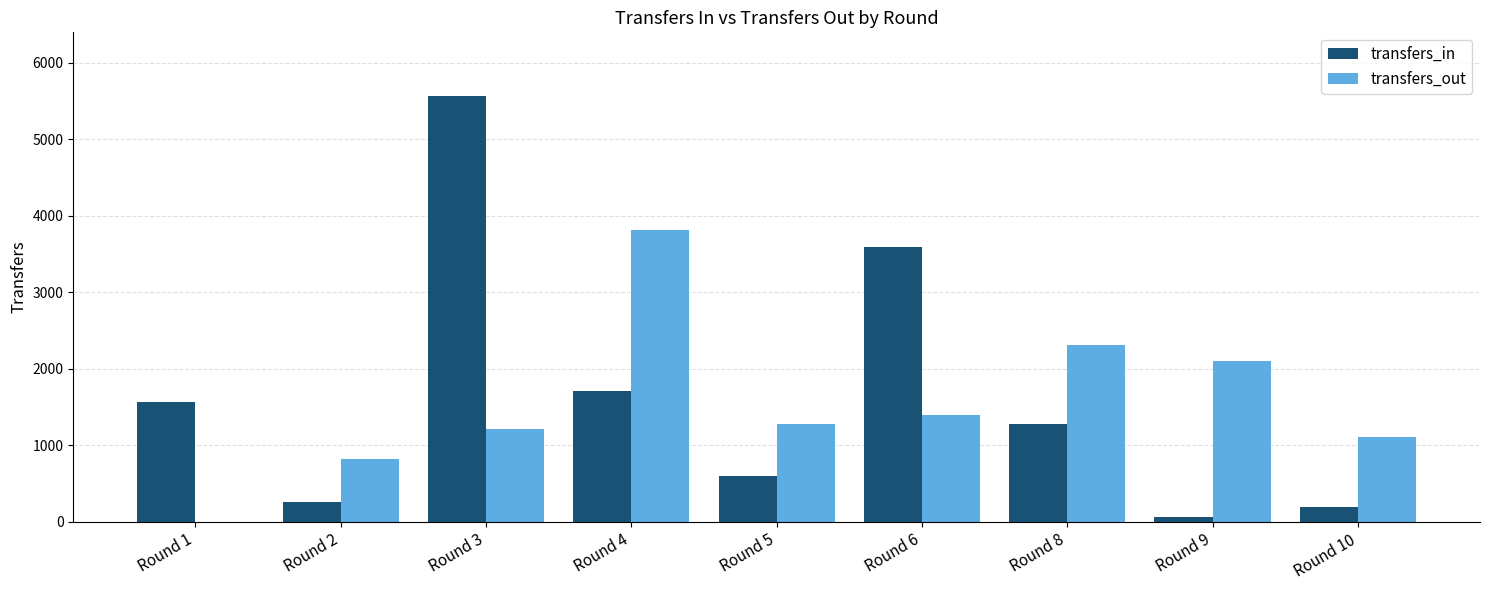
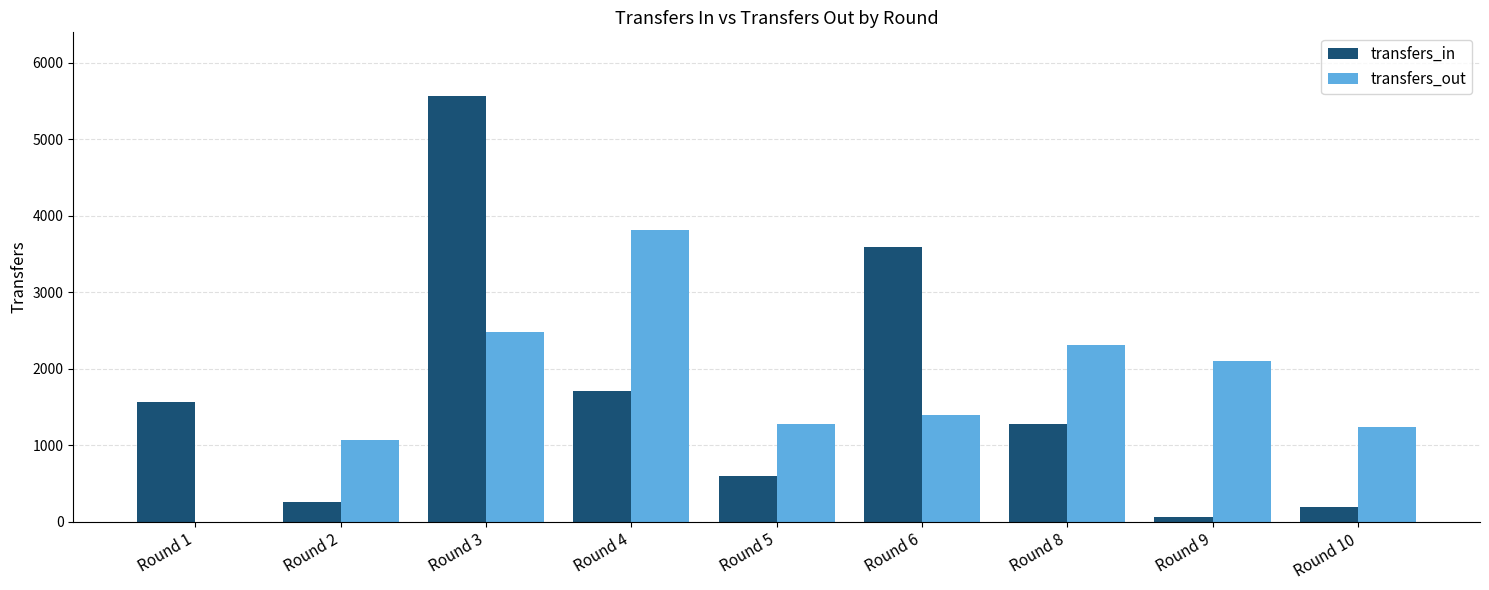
transfers_out, Round 2: 800 -> 1100
transfers_out, Round 3: 1200 -> 2500
transfers_out, Round 10: 1100 -> 1200
